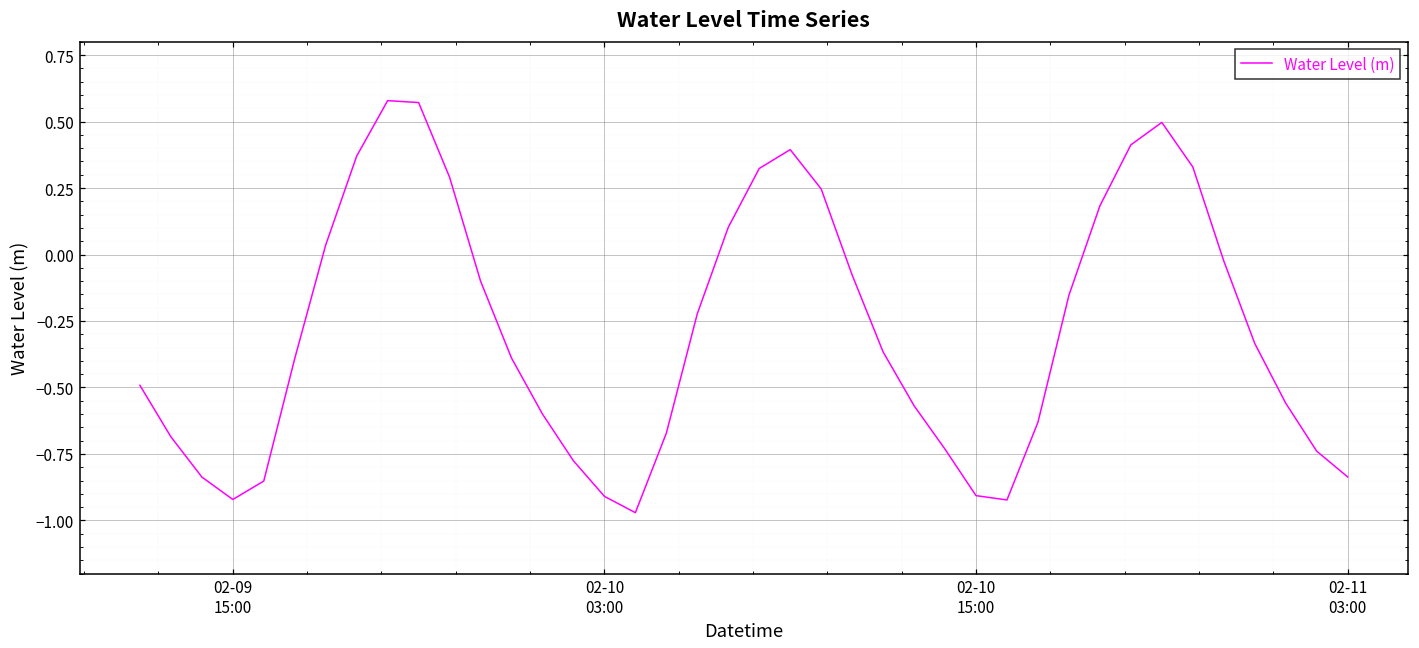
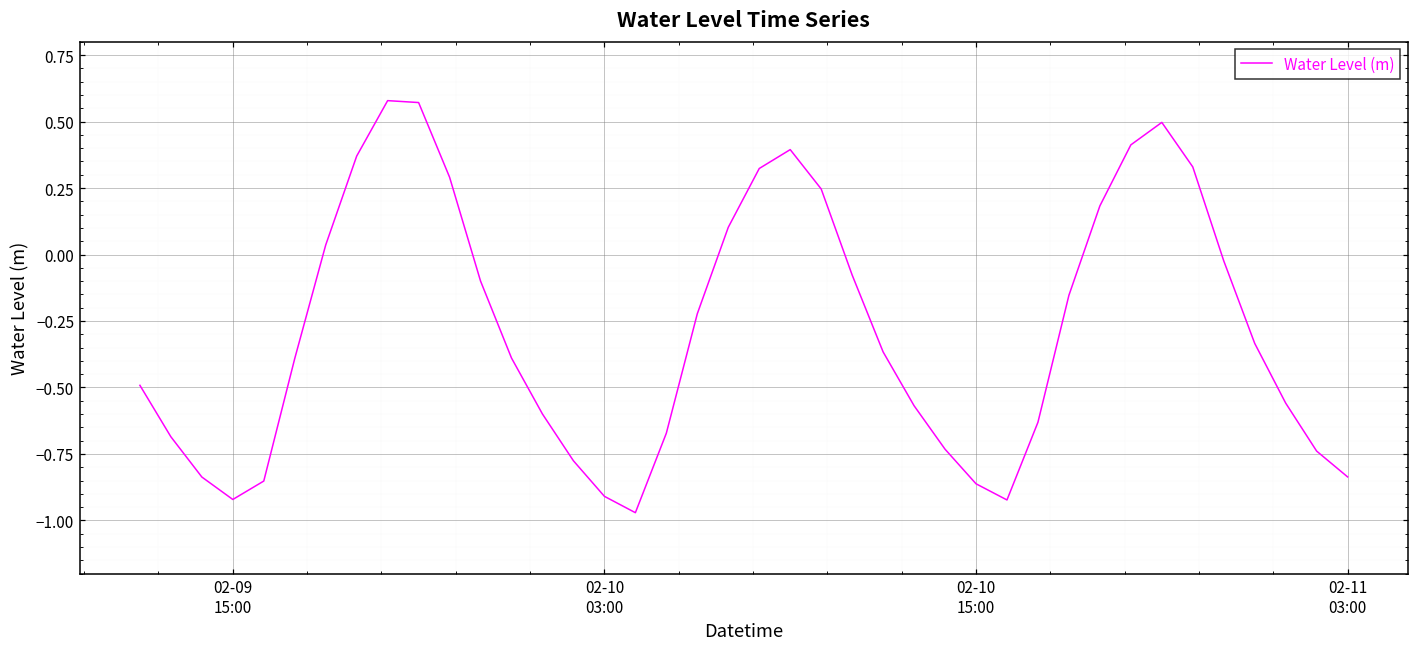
02-10 15:00: -0.91 -> -0.86
